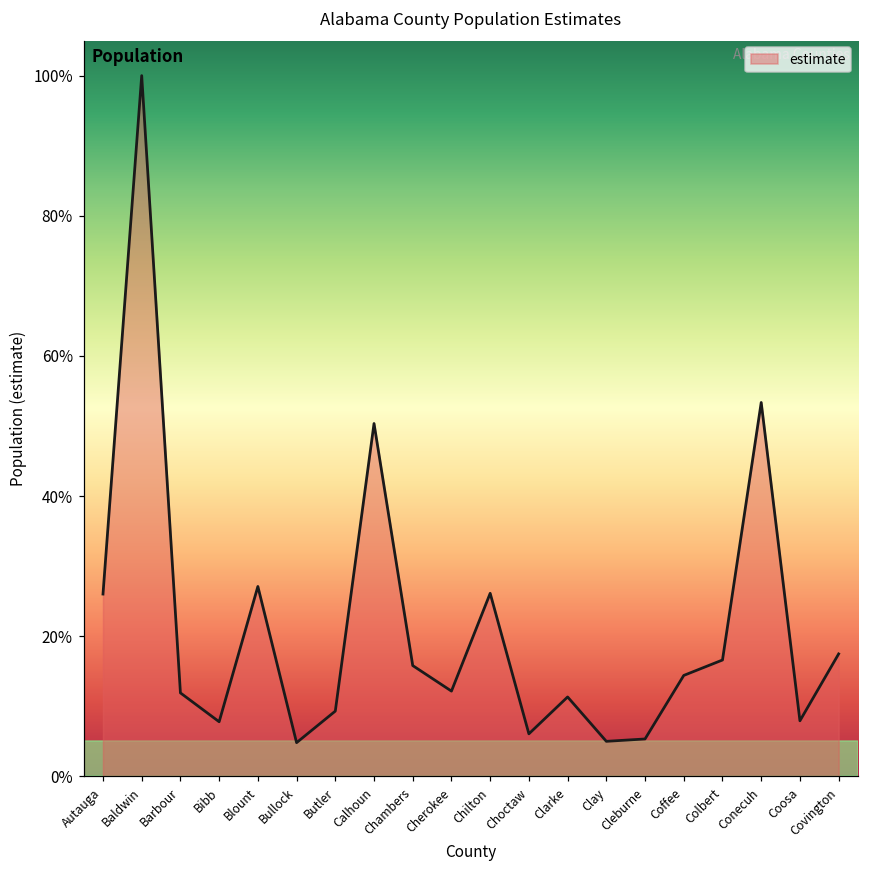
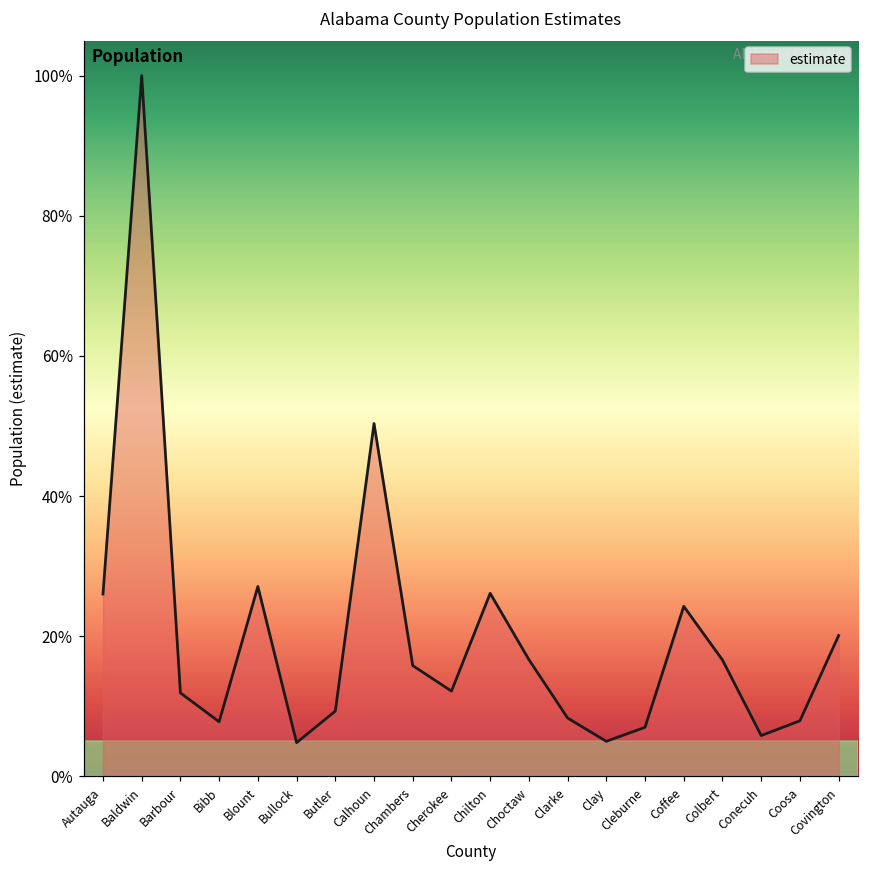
Choctaw: 6% -> 17%
Clarke: 11% -> 8%
Cleburne: 5% -> 7%
Coffee: 14% -> 24%
Conecuh: 53% -> 6%
Covington: 17% -> 20%
